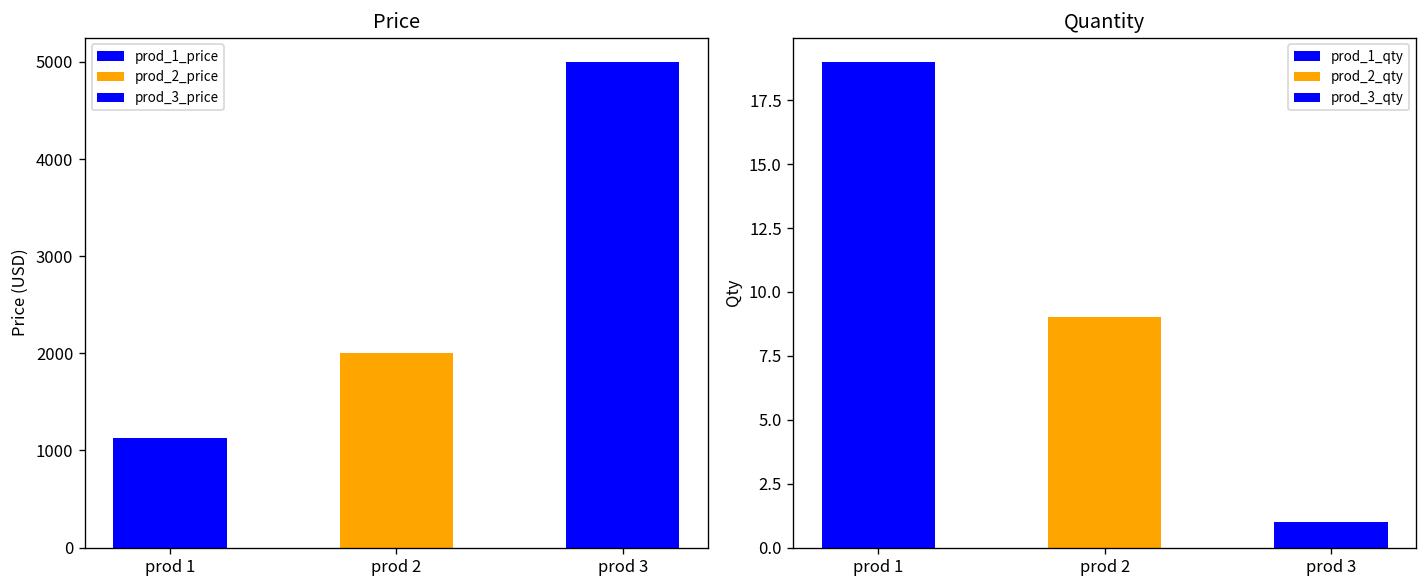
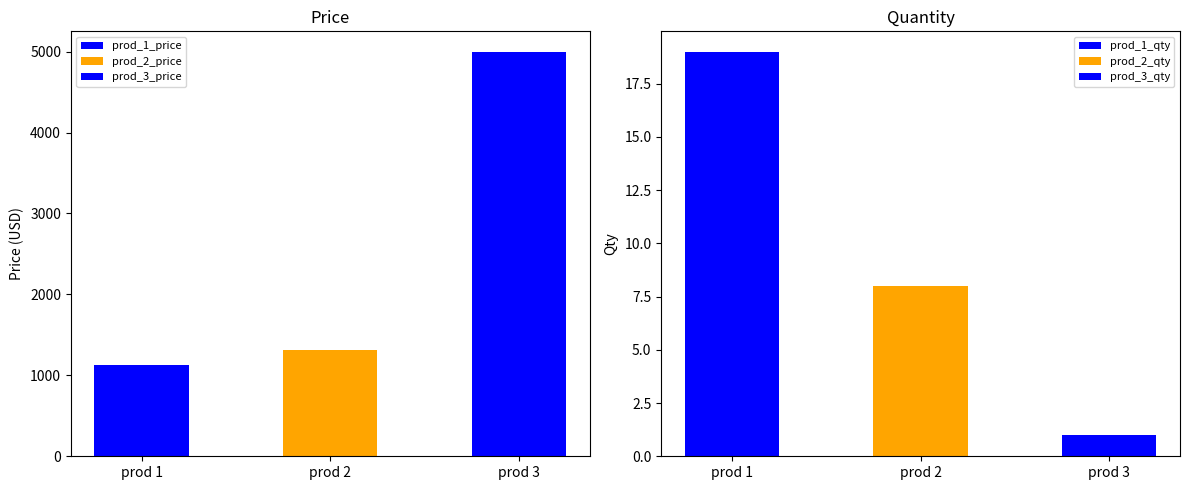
Price, prod 2: 2000 -> 1300
Quantity, prod 2: 9 -> 8
